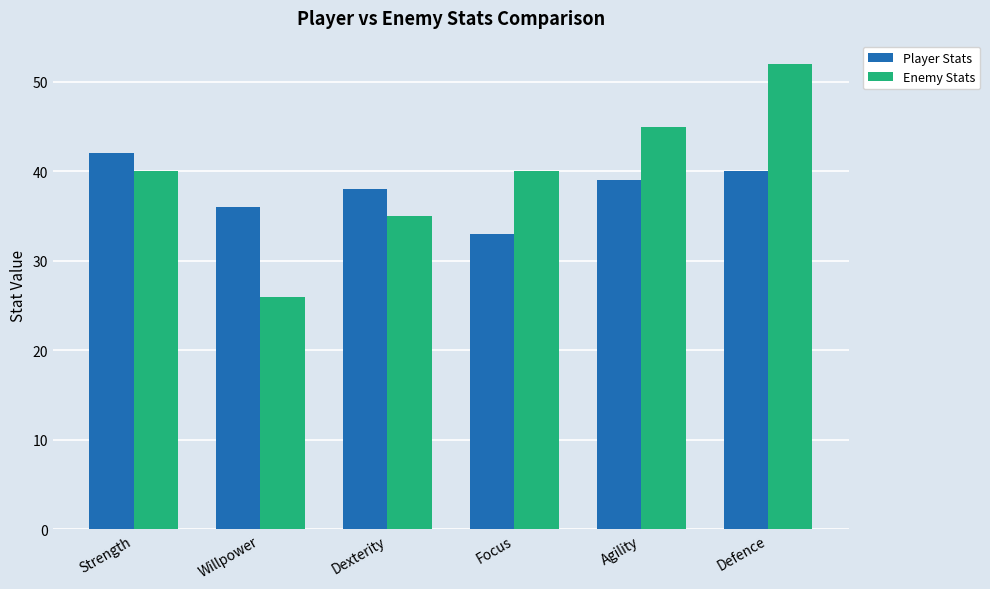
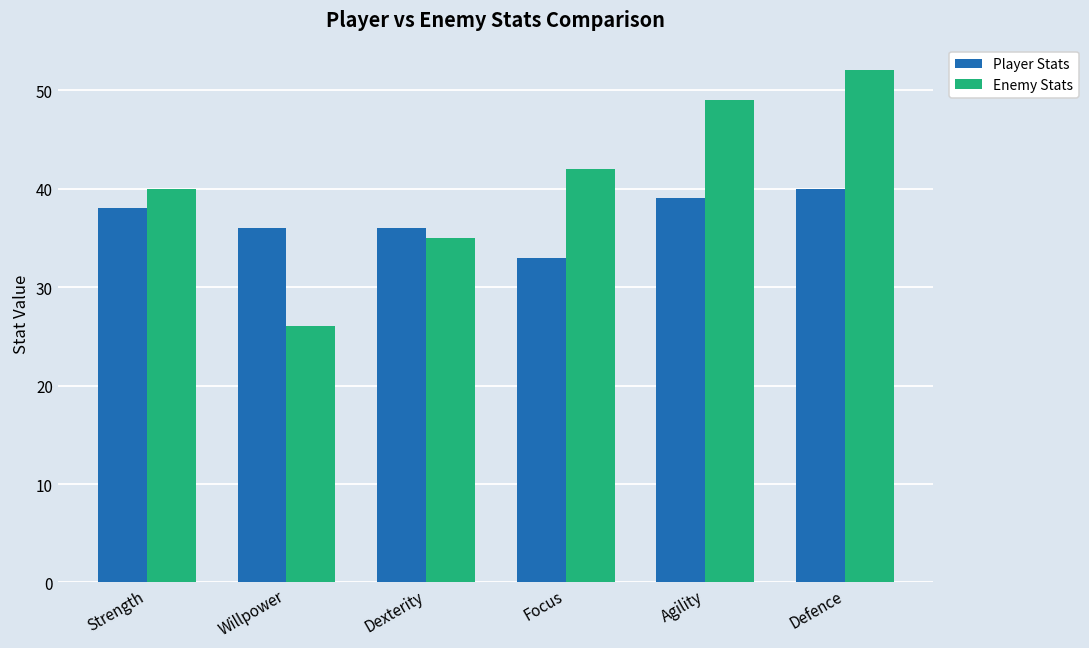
Player Stats, Strength: 42 -> 38
Player Stats, Dexterity: 38 -> 36
Enemy Stats, Focus: 40 -> 42
Enemy Stats, Agility: 45 -> 49
